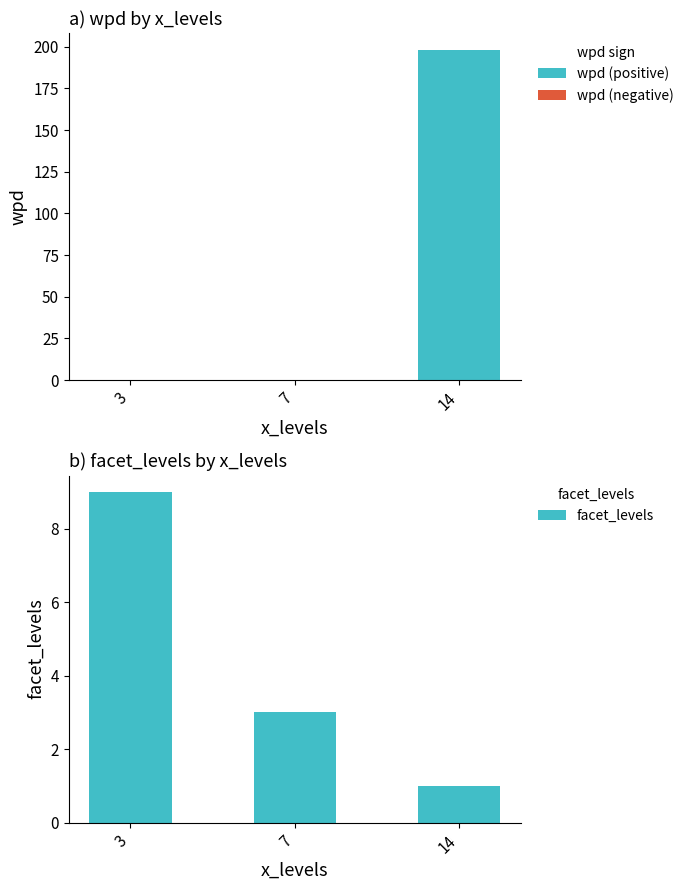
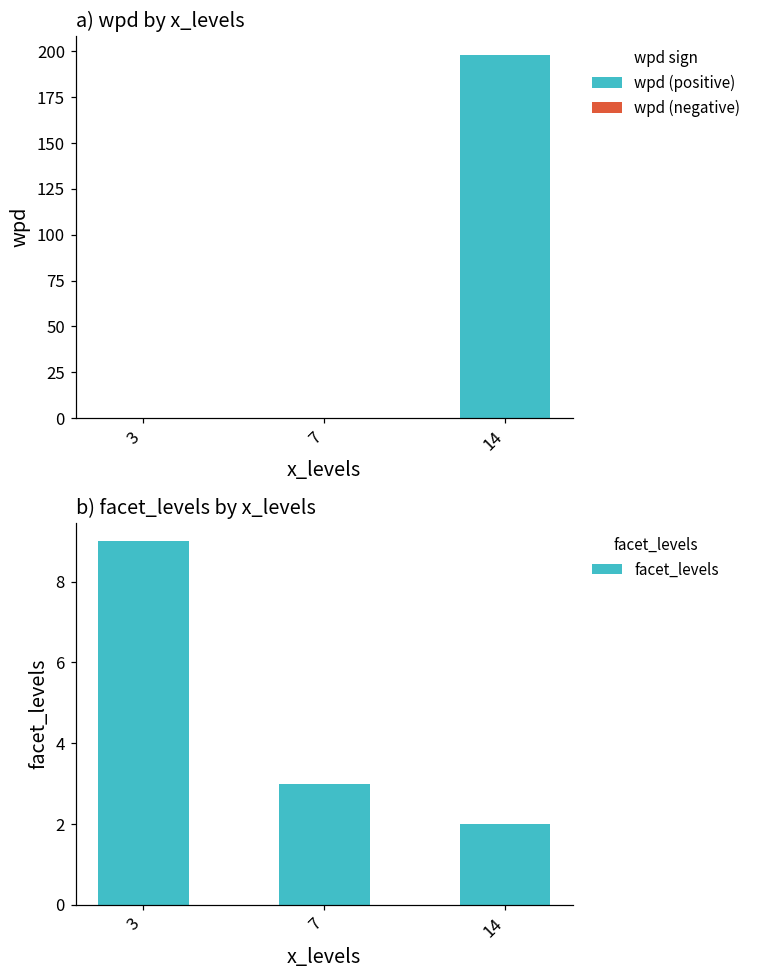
b) facet_levels by x_levels, 14: 1 -> 2
